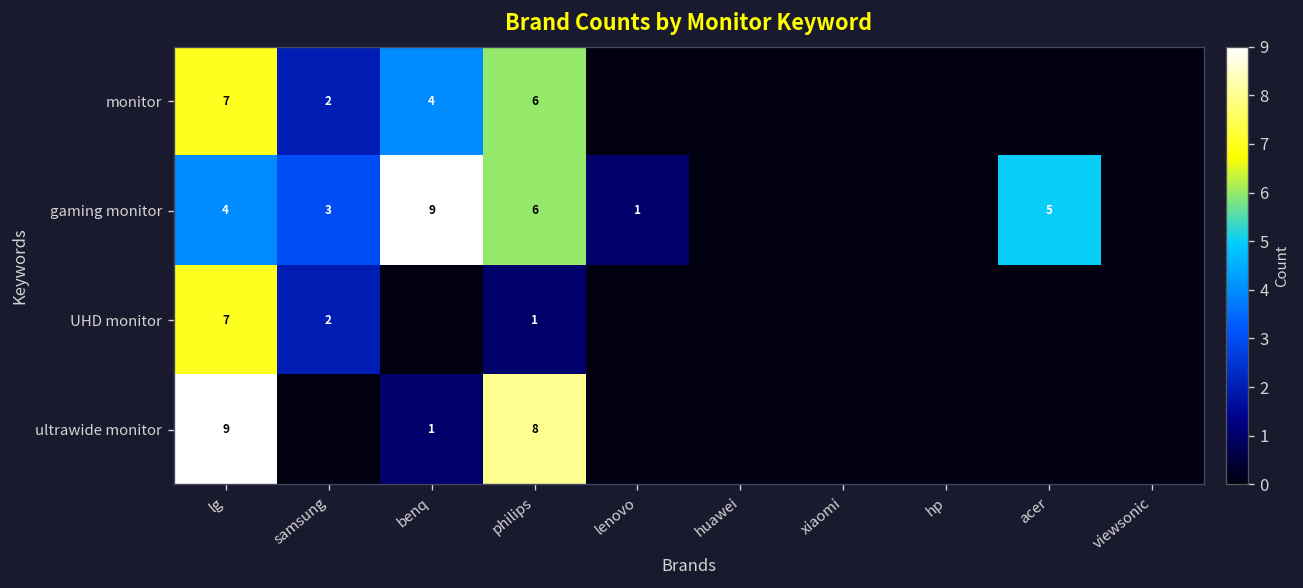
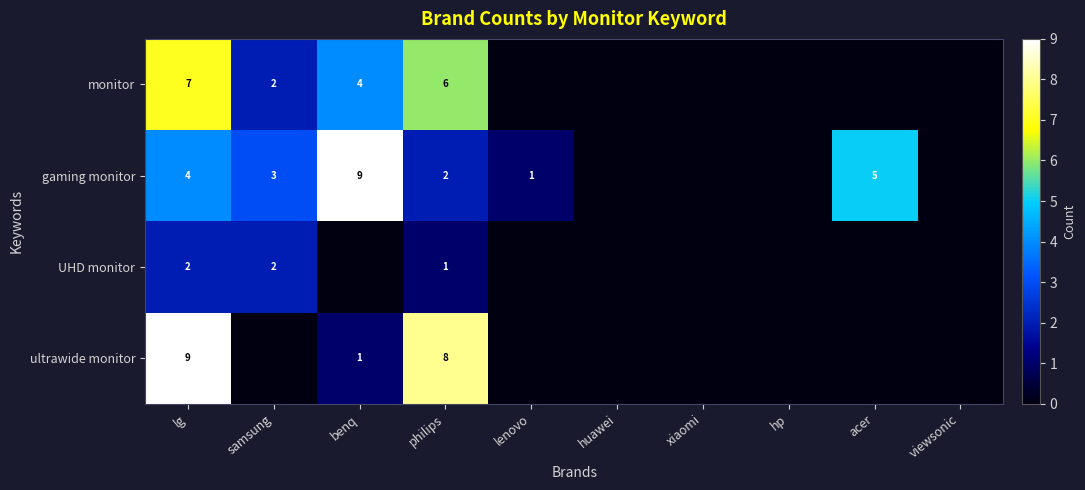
gaming monitor, philips: 6 -> 2
UHD monitor, lg: 7 -> 2
